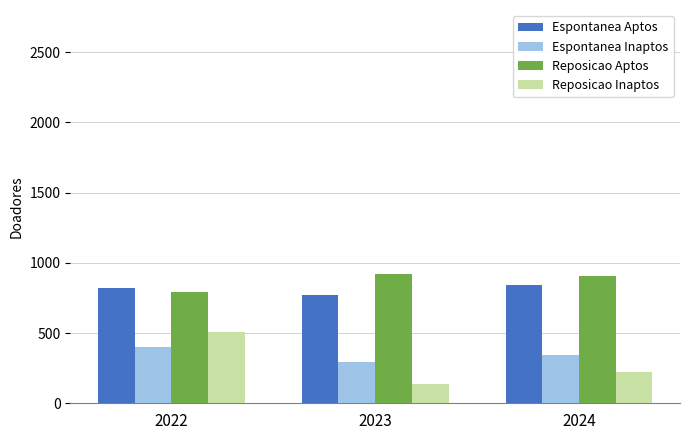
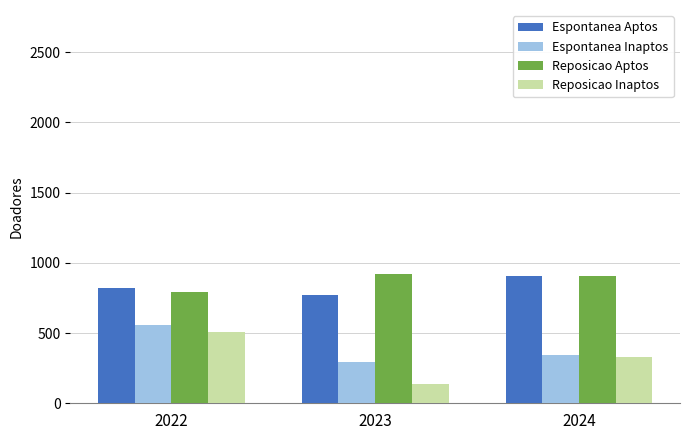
Espontanea Inaptos, 2022: 400 -> 560
Espontanea Aptos, 2024: 840 -> 910
Reposicao Inaptos, 2024: 220 -> 330
